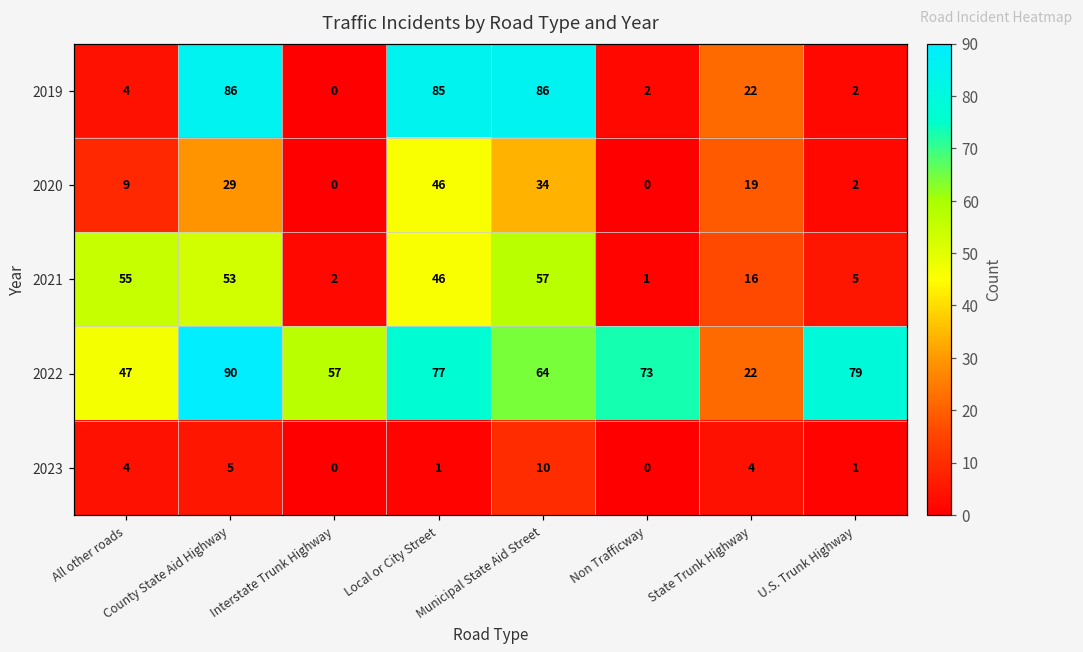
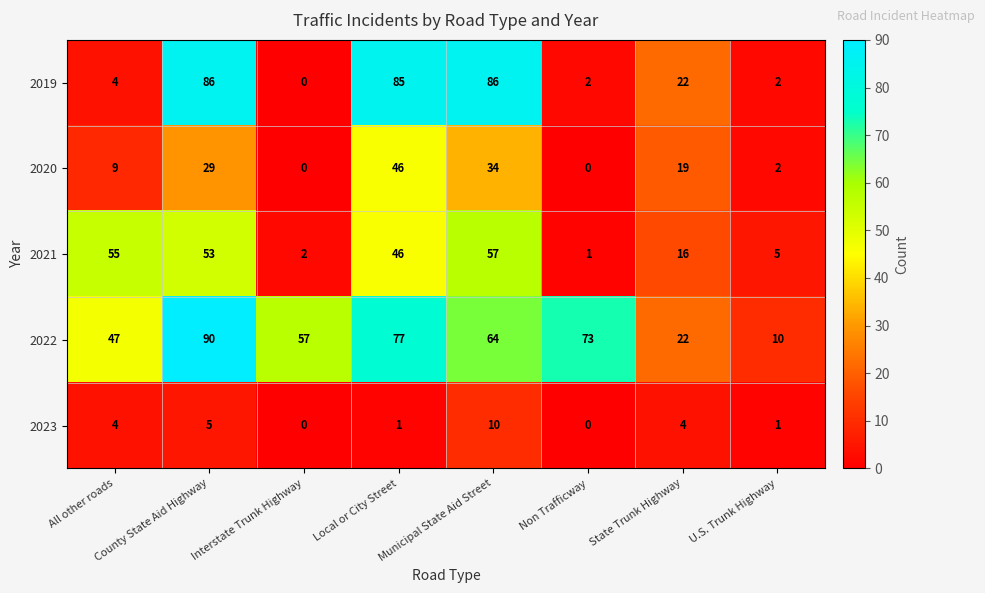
2022, U.S. Trunk Highway: 79 -> 10
